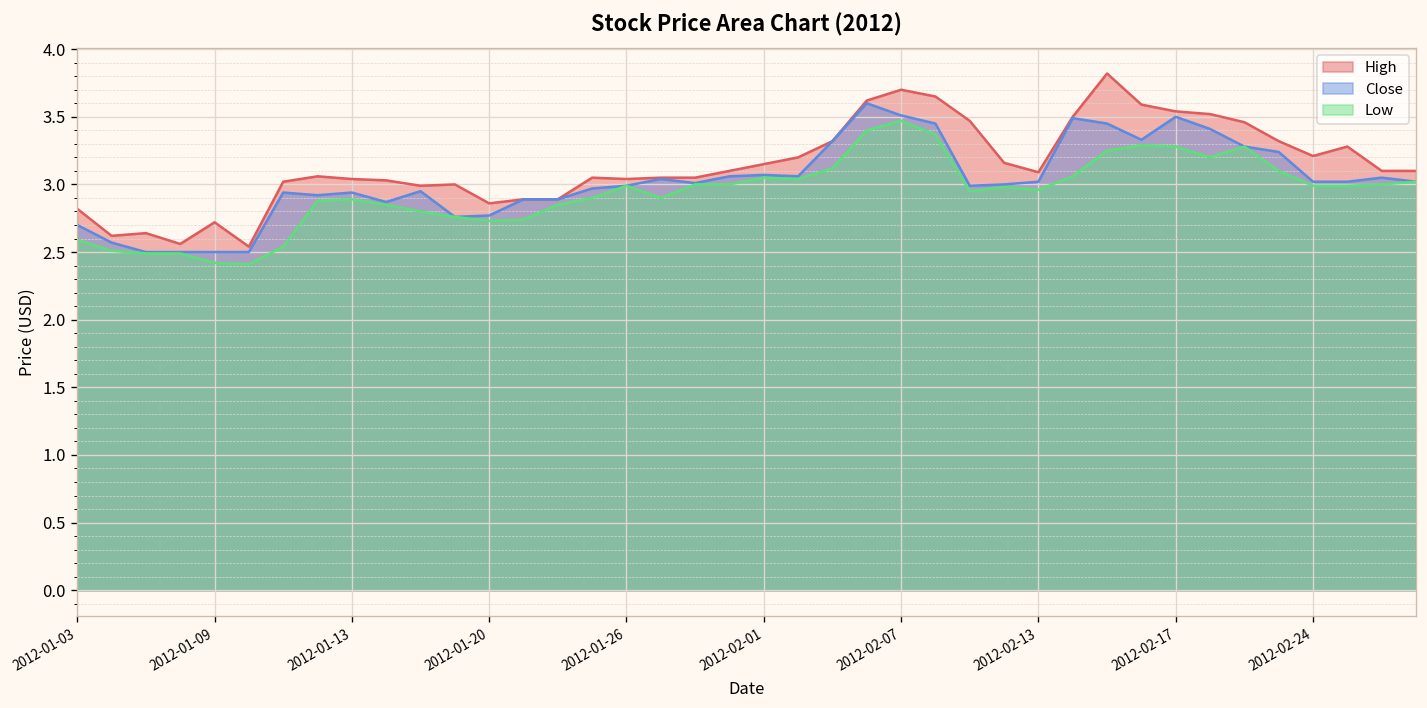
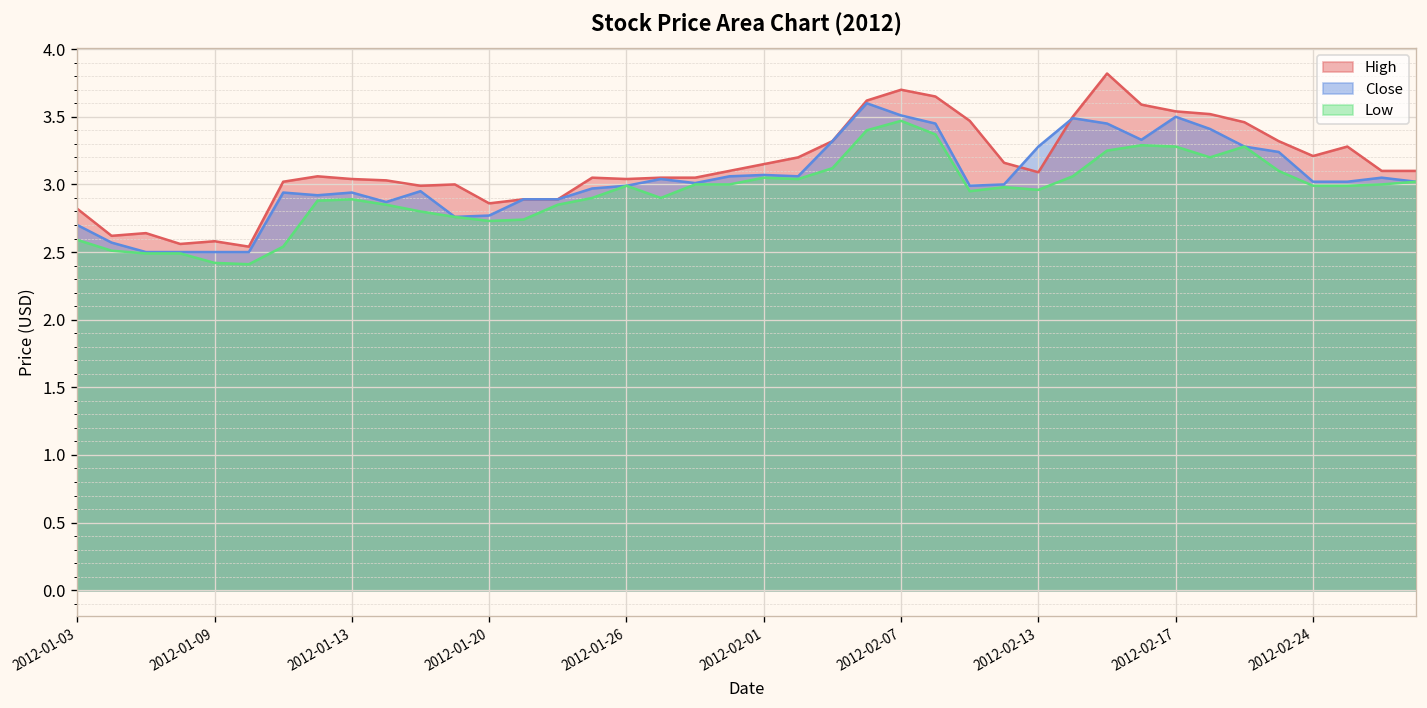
High, 2012-01-09: 2.72 -> 2.58
Close, 2012-02-13: 3.02 -> 3.28
